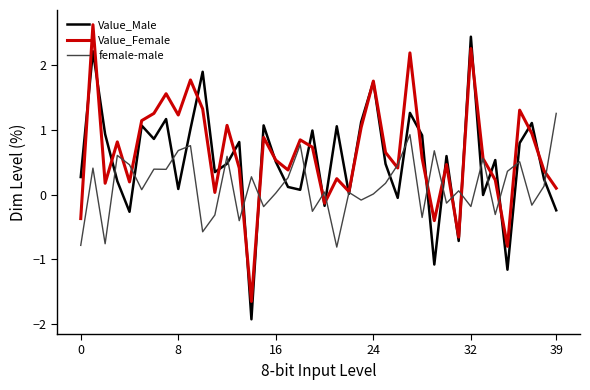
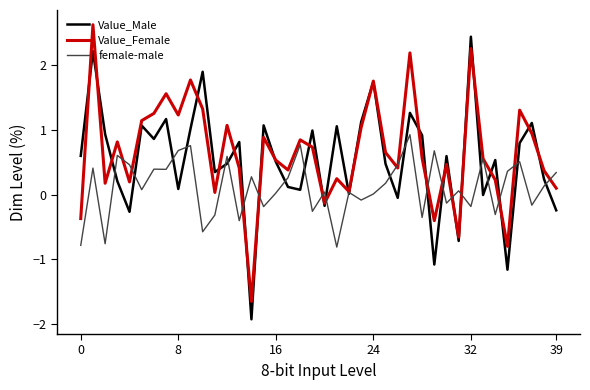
Value_Male, 0: 0.3 -> 0.6
female-male, 39: 1.3 -> 0.3
